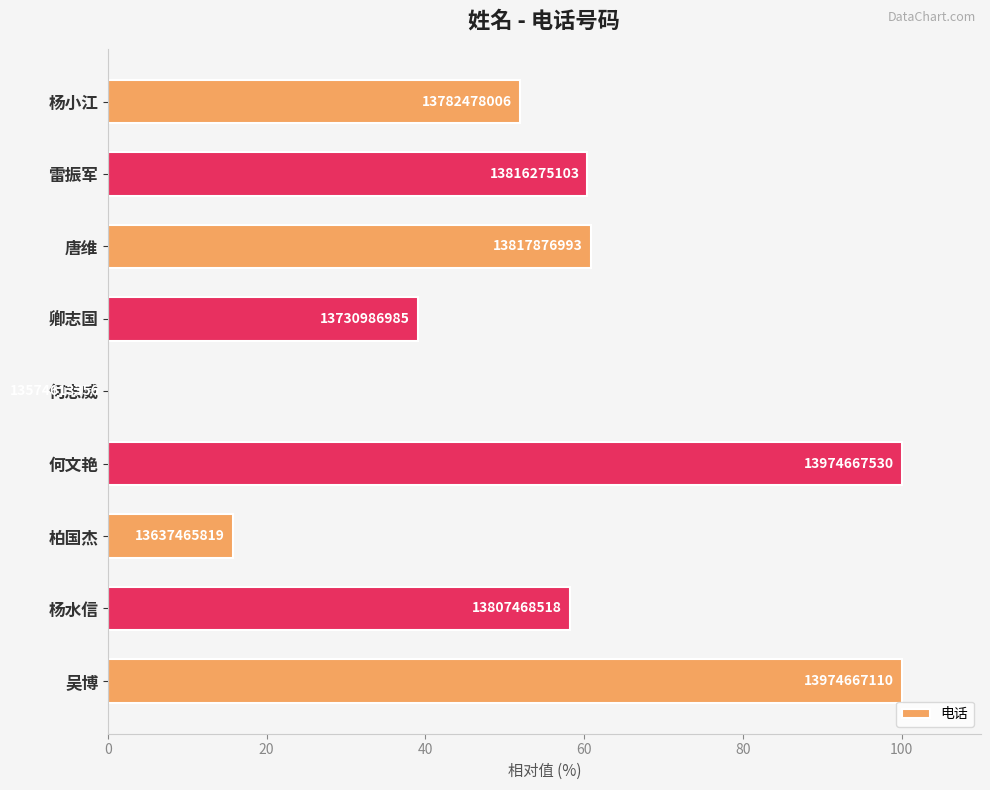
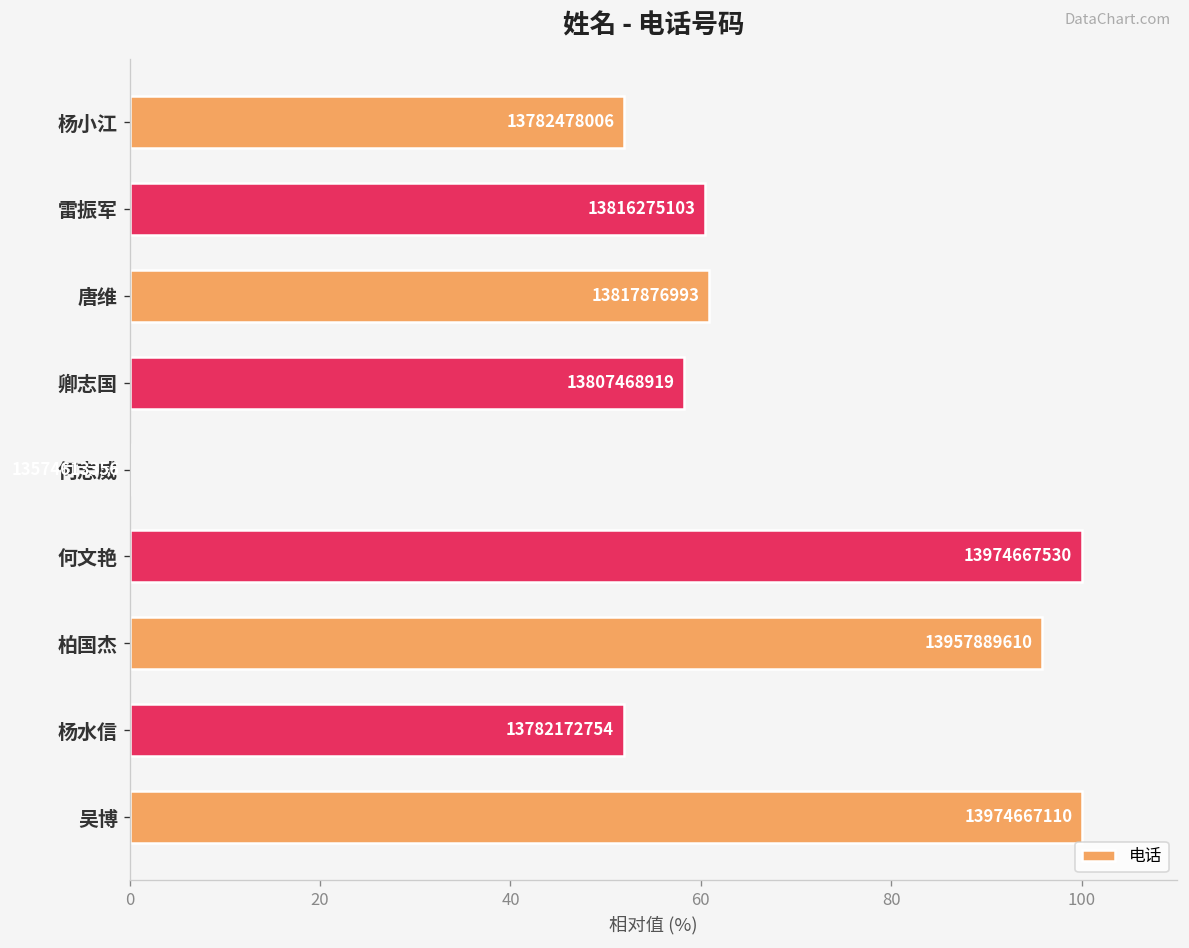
卿志国: 13730986985 -> 13807468919
柏国杰: 13637465819 -> 13957889610
杨水信: 13807468518 -> 13782172754
